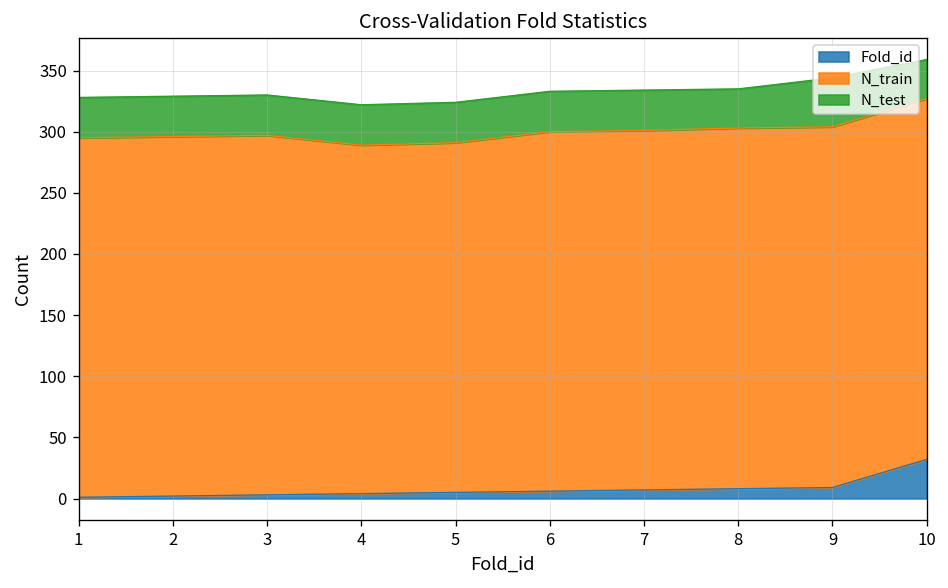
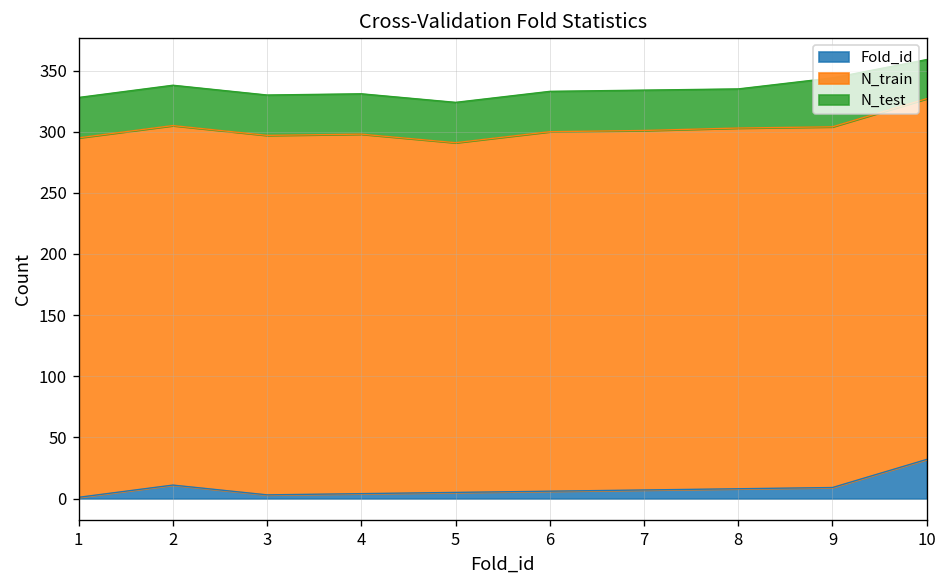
Fold_id, 2: 2 -> 11
N_train, 4: 285 -> 294
